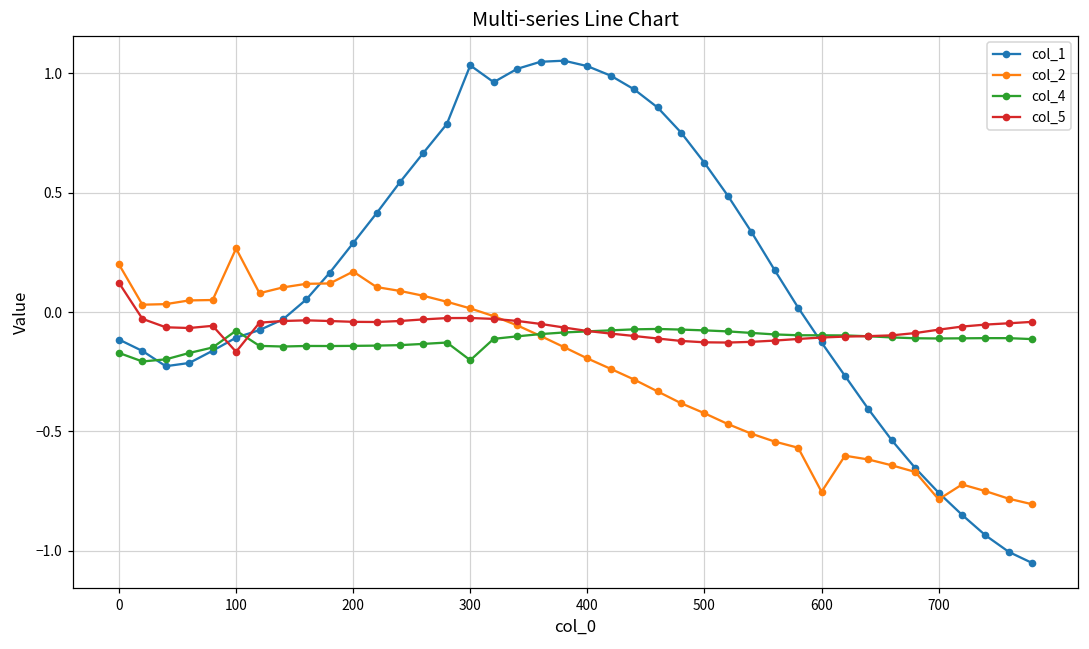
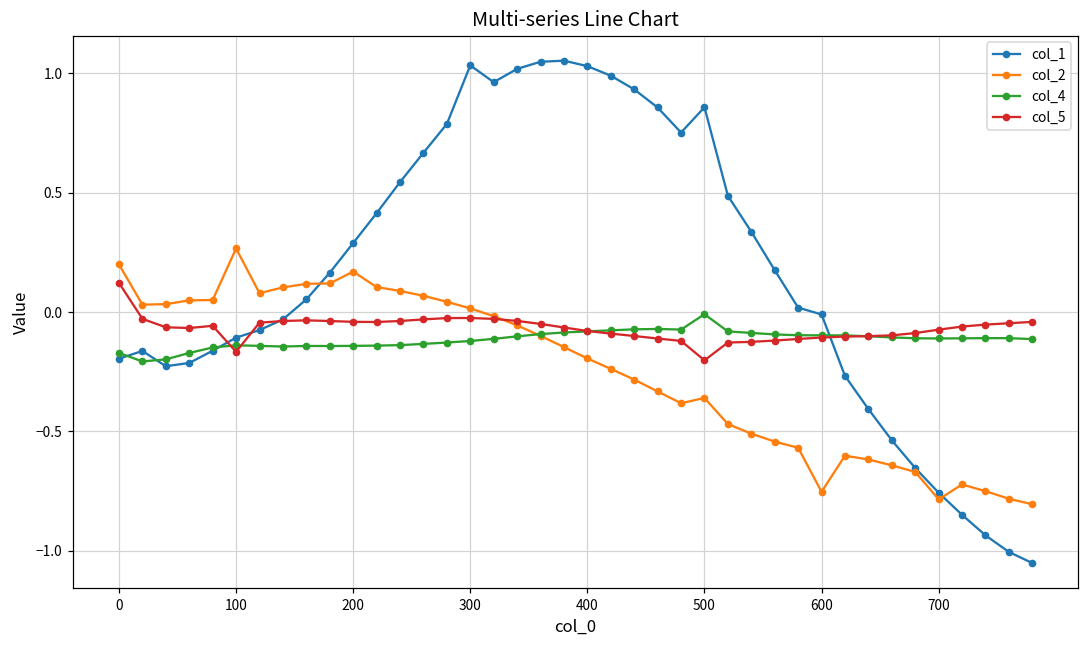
col_1, 0: -0.11 -> -0.20
col_4, 100: -0.08 -> -0.14
col_4, 300: -0.20 -> -0.12
col_1, 500: 0.63 -> 0.86
col_2, 500: -0.42 -> -0.36
col_4, 500: -0.08 -> -0.01
col_5, 500: -0.13 -> -0.20
col_1, 600: -0.13 -> -0.01
